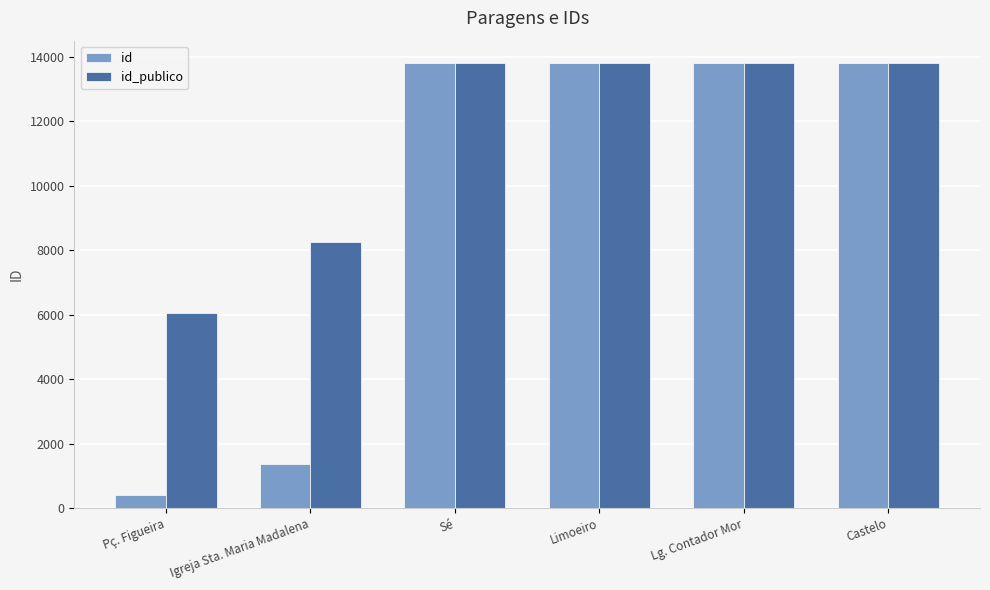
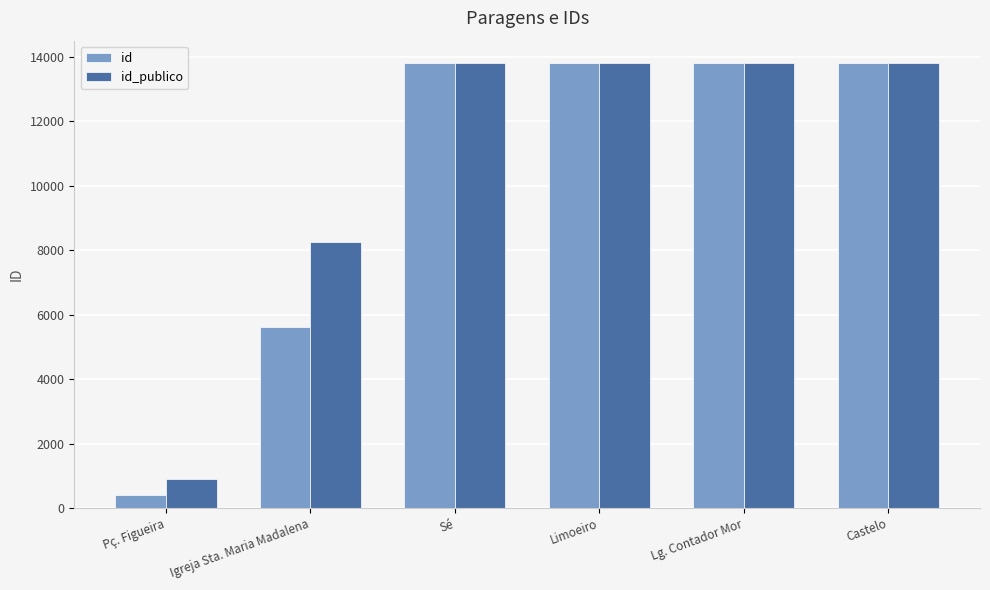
id_publico, Pç. Figueira: 6000 -> 900
id, Igreja Sta. Maria Madalena: 1300 -> 5600
